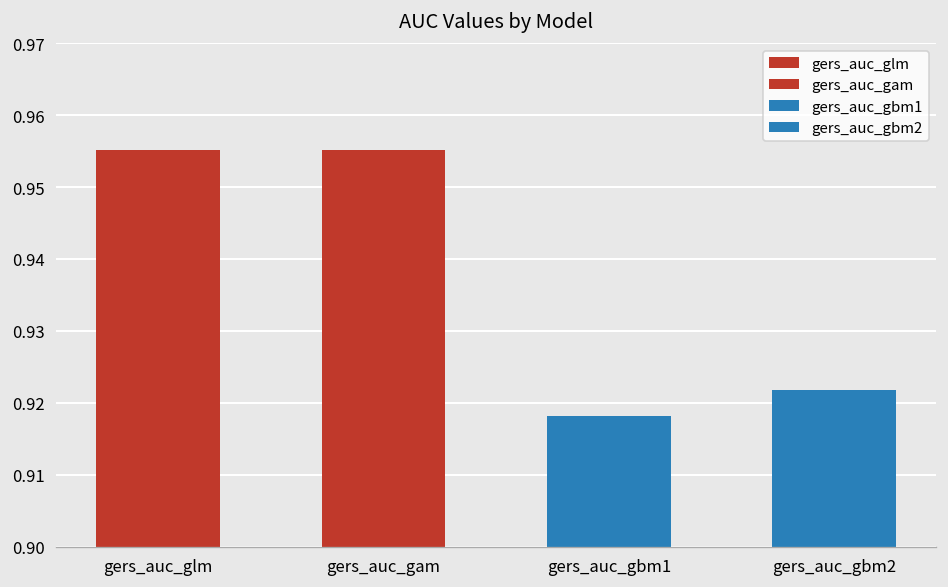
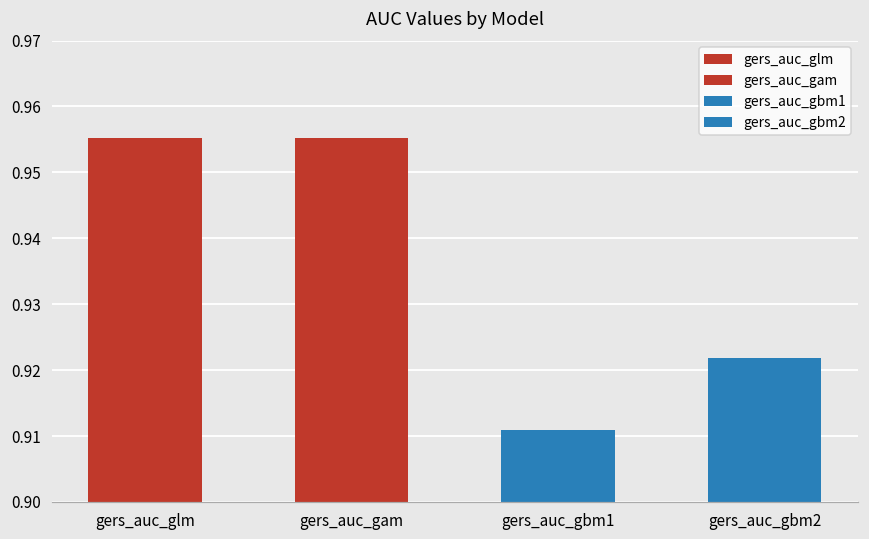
gers_auc_gbm1: 0.918 -> 0.911
